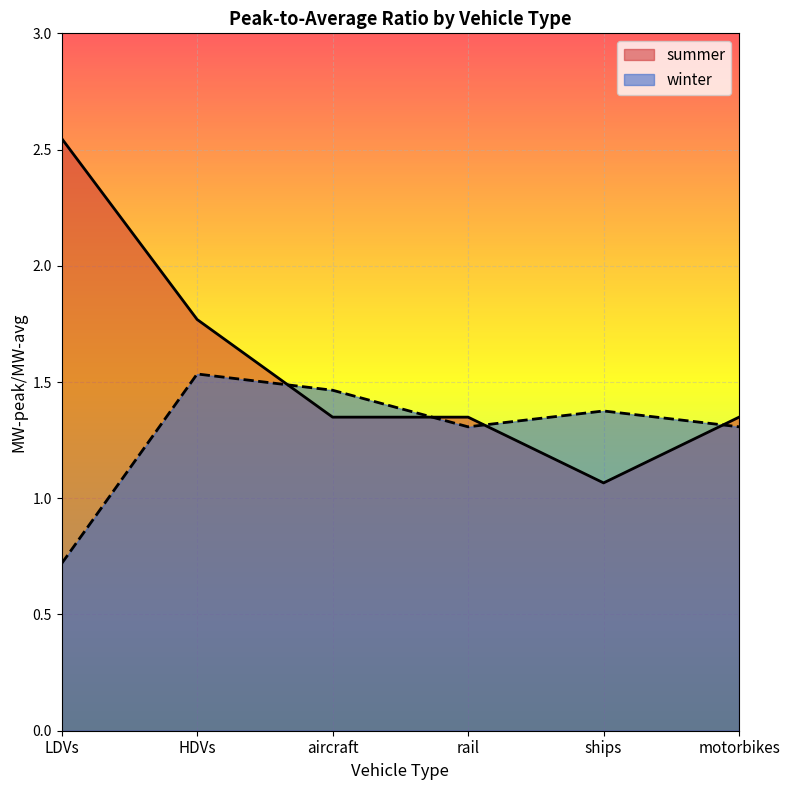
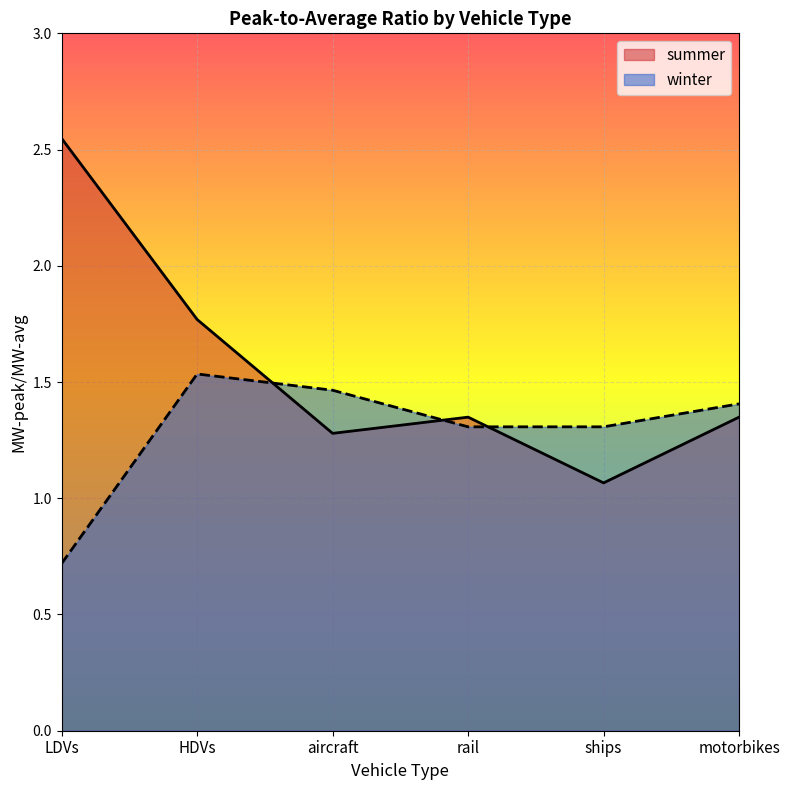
summer, aircraft: 1.35 -> 1.28
winter, ships: 1.38 -> 1.31
winter, motorbikes: 1.31 -> 1.41
